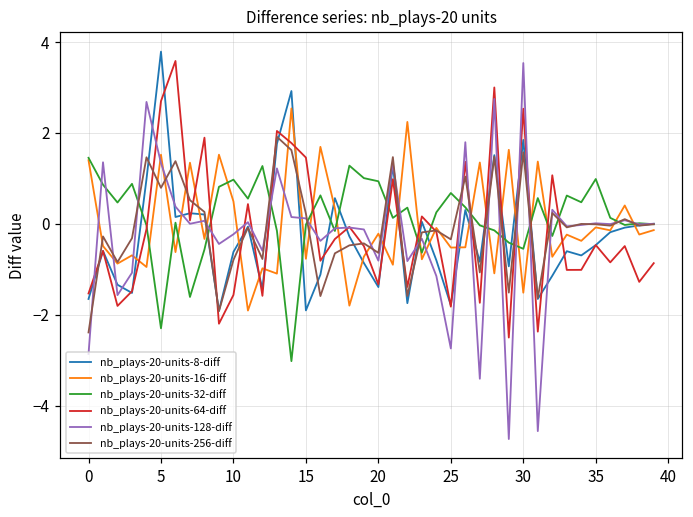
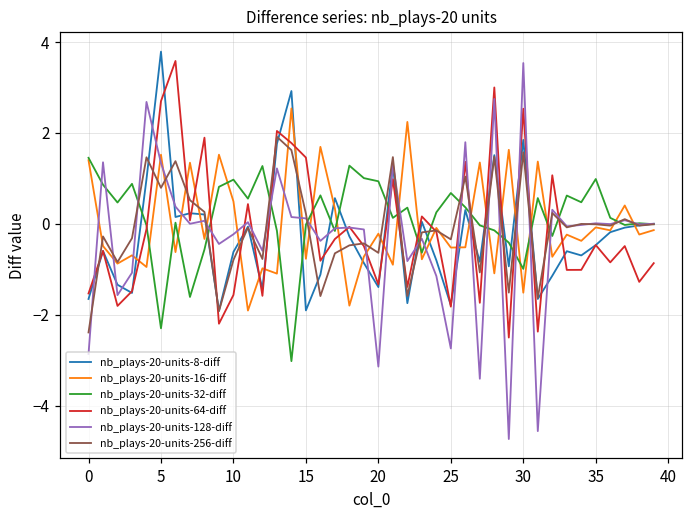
nb_plays-20-units-128-diff, 20: -0.8 -> -3.1
nb_plays-20-units-32-diff, 30: -0.5 -> -1.0
